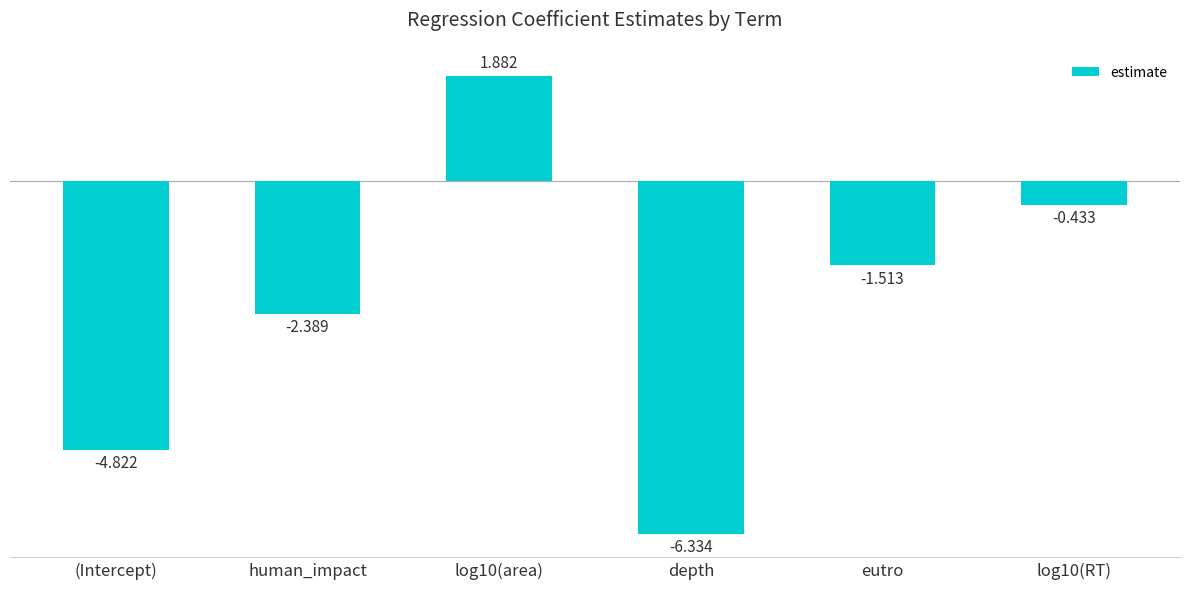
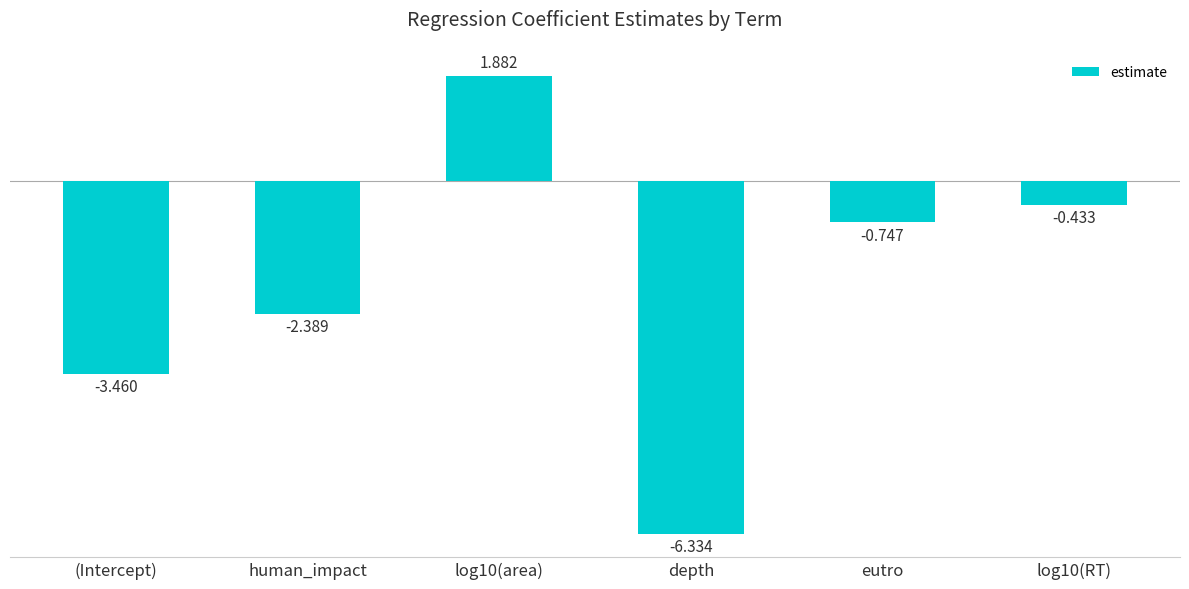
(Intercept): -4.822 -> -3.460
eutro: -1.513 -> -0.747
